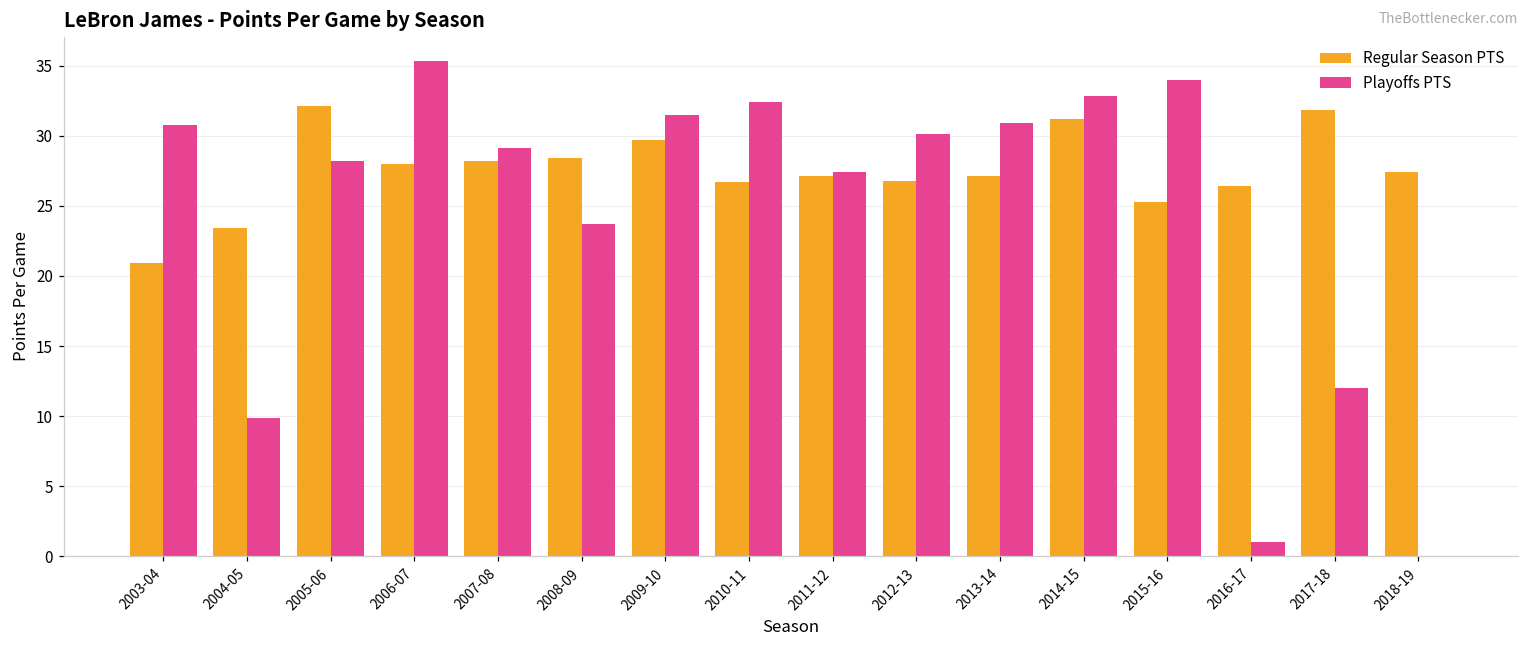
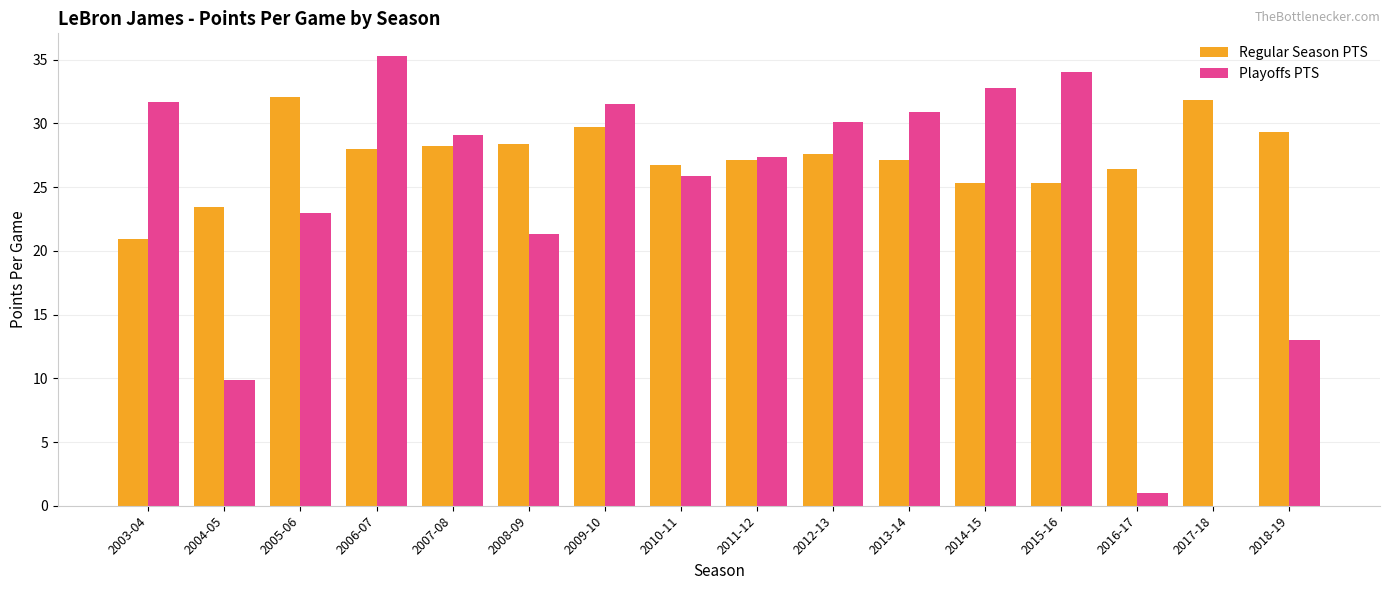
Playoffs PTS, 2003-04: 30.8 -> 31.7
Playoffs PTS, 2005-06: 28.2 -> 23.0
Playoffs PTS, 2008-09: 23.7 -> 21.3
Playoffs PTS, 2010-11: 32.4 -> 25.9
Regular Season PTS, 2012-13: 26.8 -> 27.6
Regular Season PTS, 2014-15: 31.2 -> 25.3
Playoffs PTS, 2017-18: 12 -> 0
Regular Season PTS, 2018-19: 27.4 -> 29.3
Playoffs PTS, 2018-19: 0 -> 13
